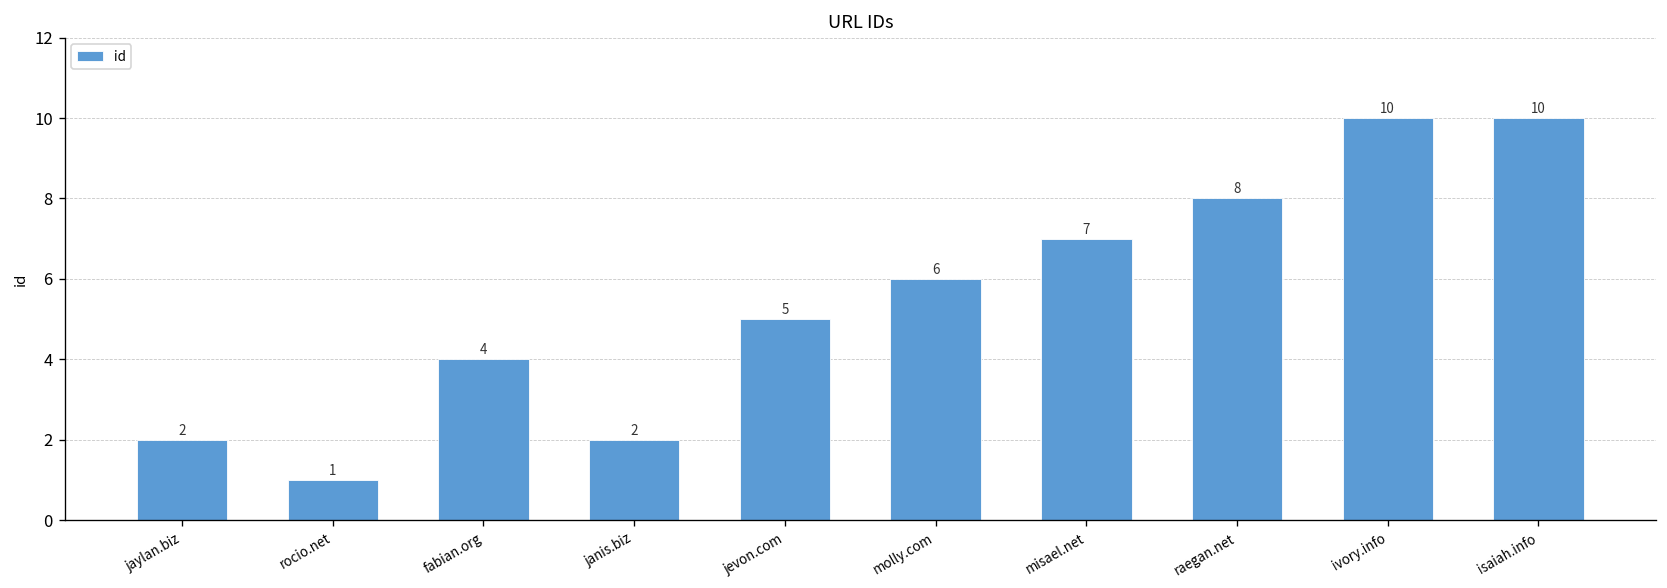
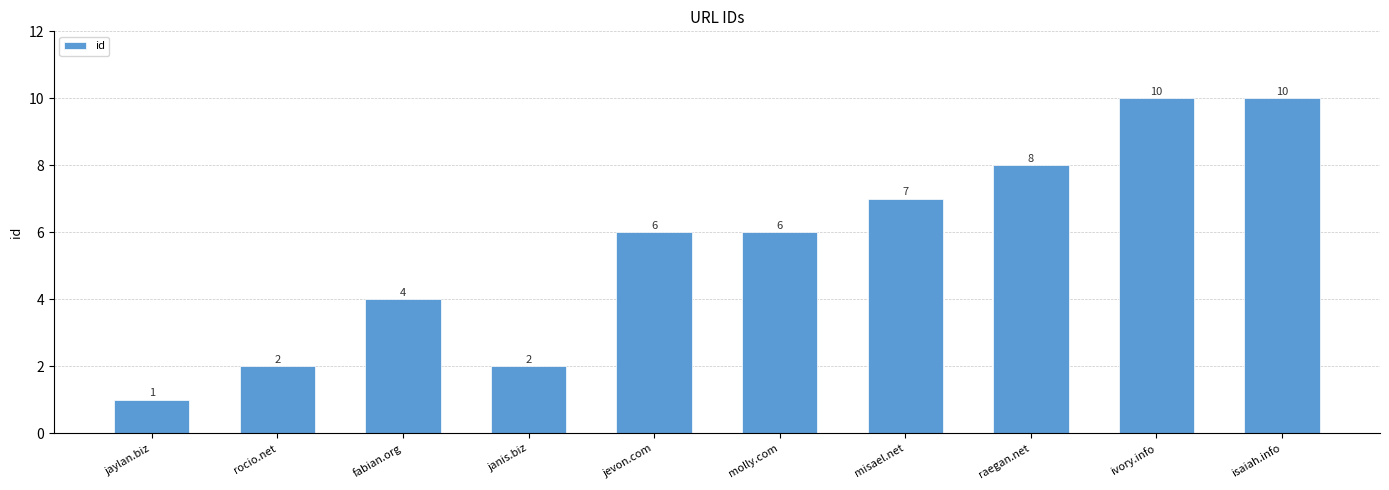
jaylan.biz: 2 -> 1
rocio.net: 1 -> 2
jevon.com: 5 -> 6
